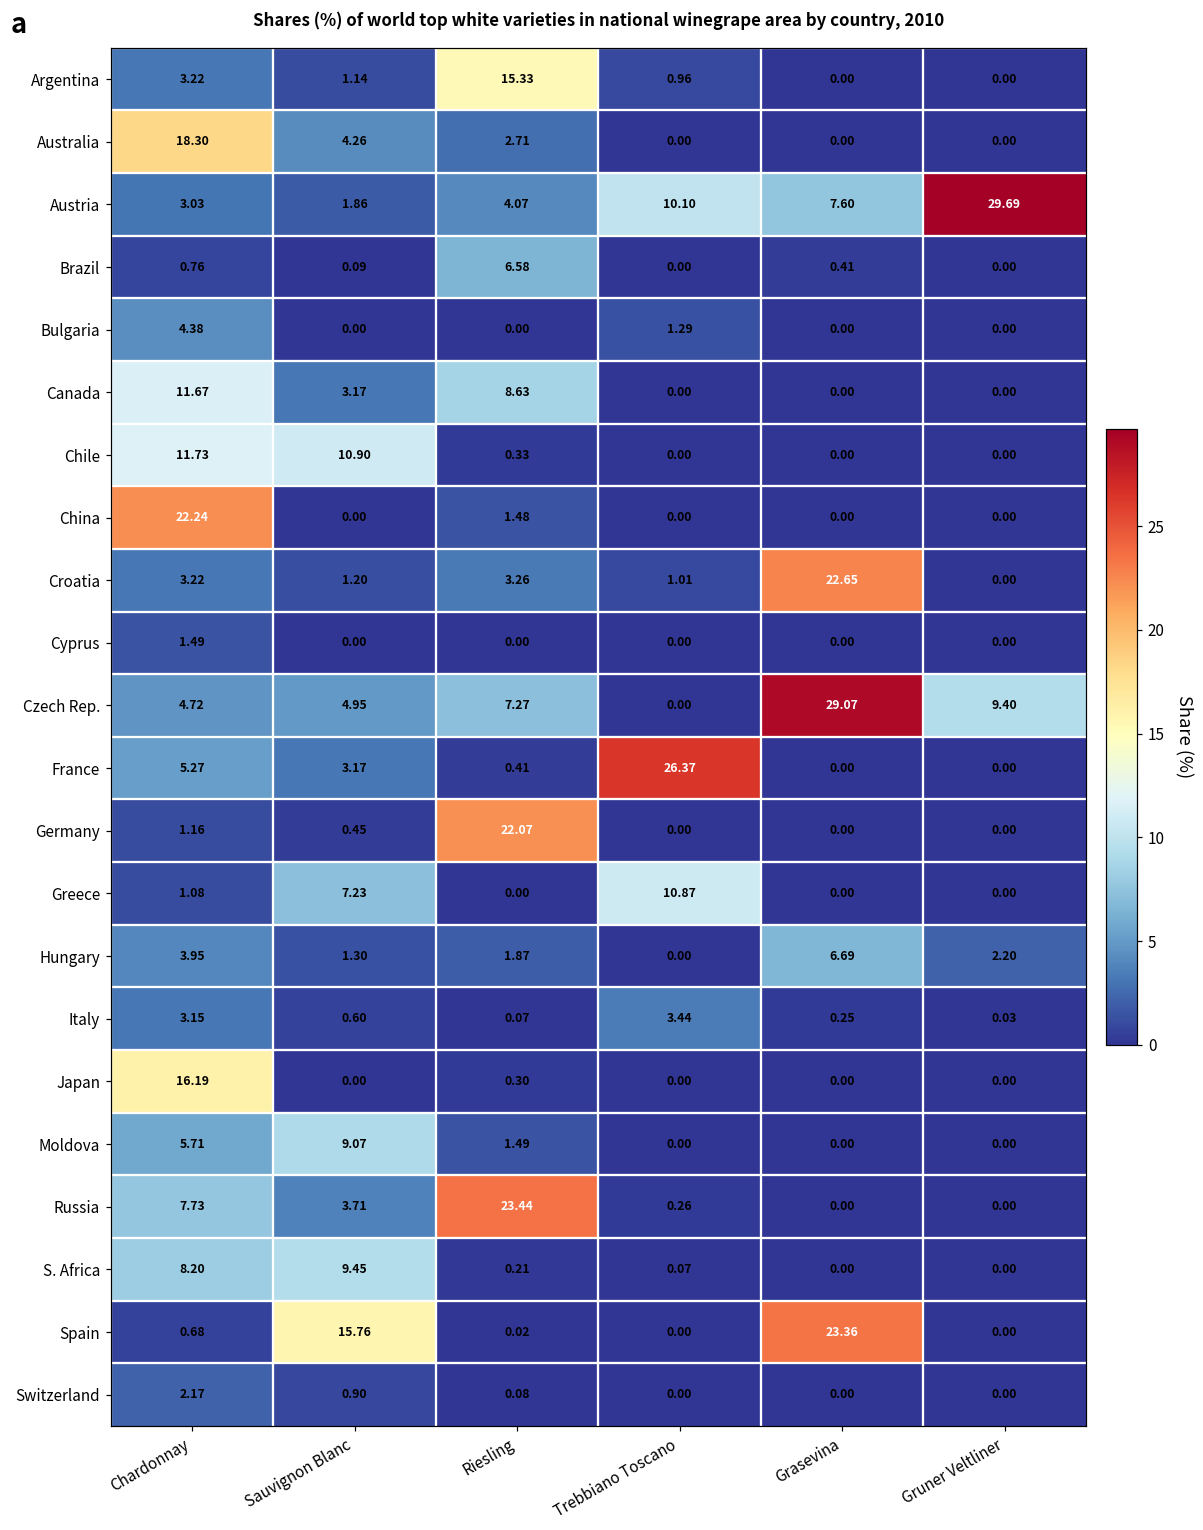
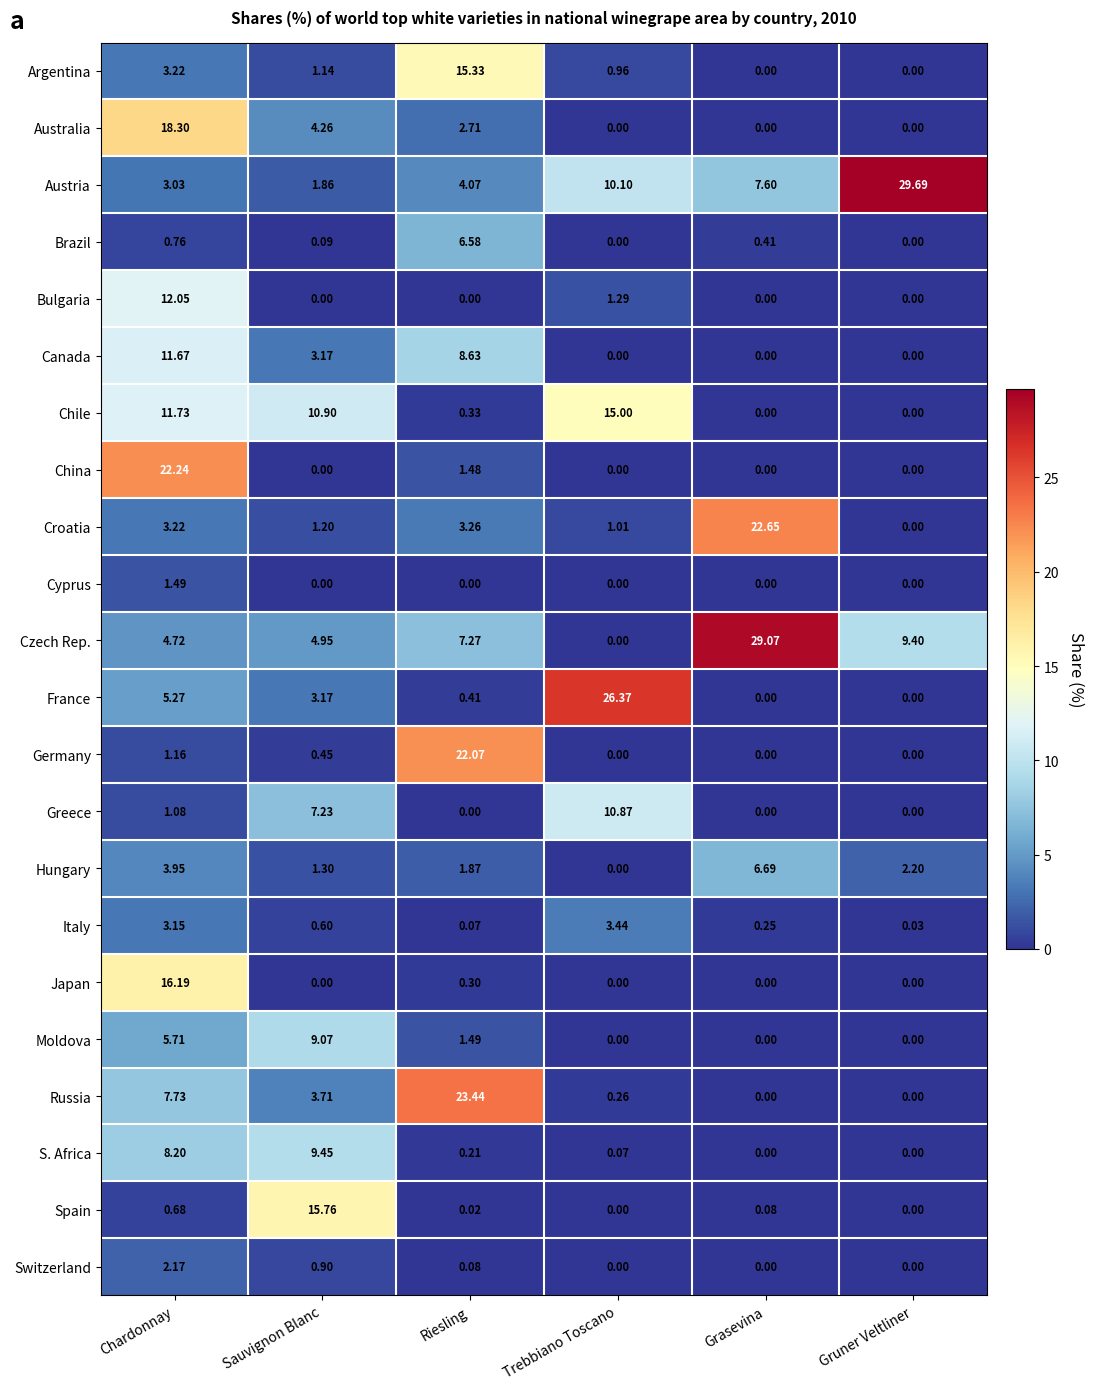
Bulgaria, Chardonnay: 4.38 -> 12.05
Chile, Trebbiano Toscano: 0.00 -> 15.00
Spain, Grasevina: 23.36 -> 0.08
